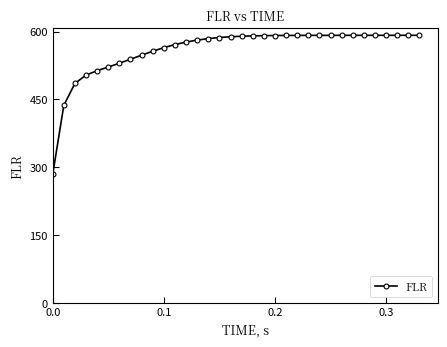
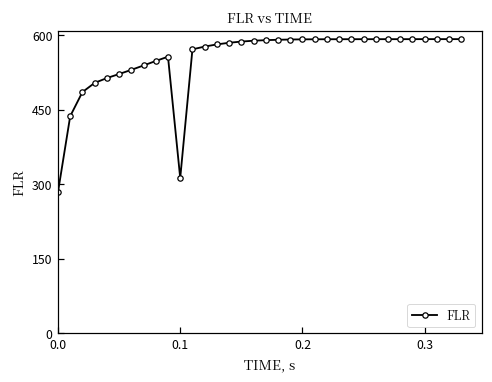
0.1: 560 -> 310
